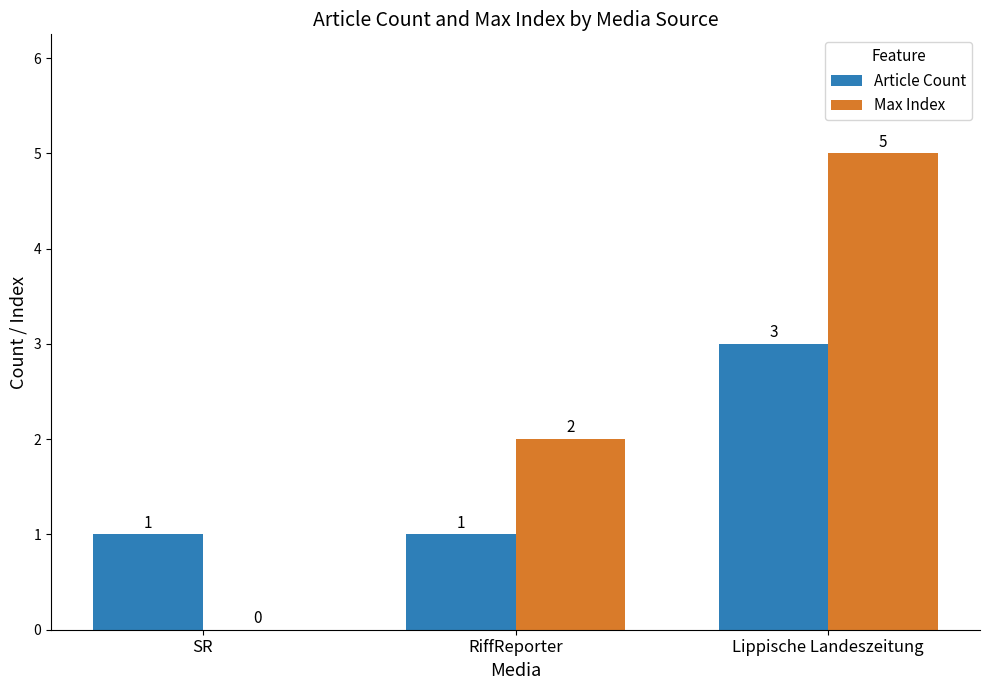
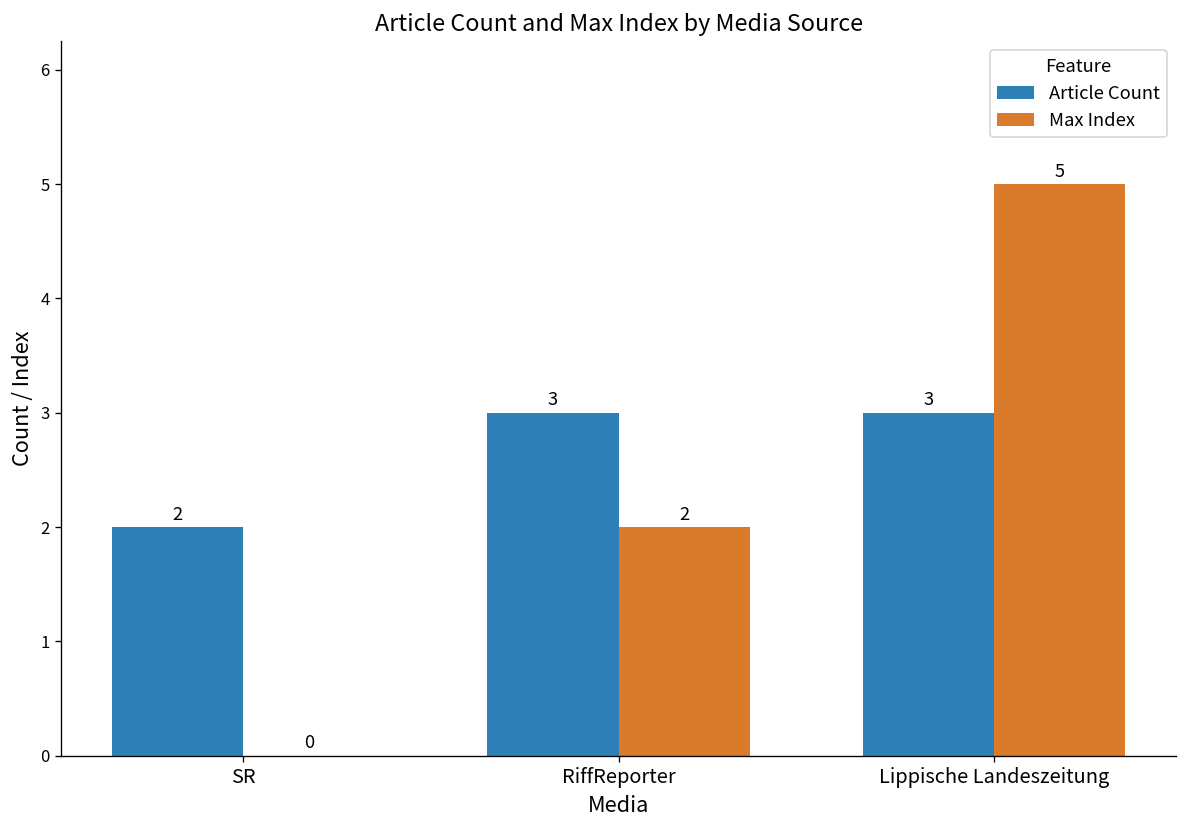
Article Count, SR: 1 -> 2
Article Count, RiffReporter: 1 -> 3
